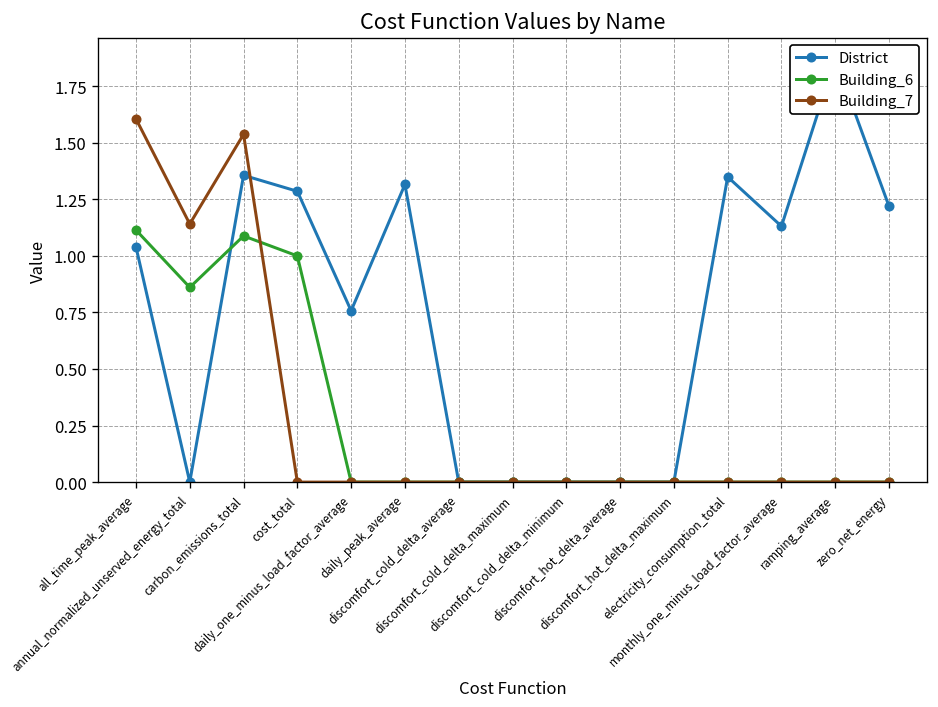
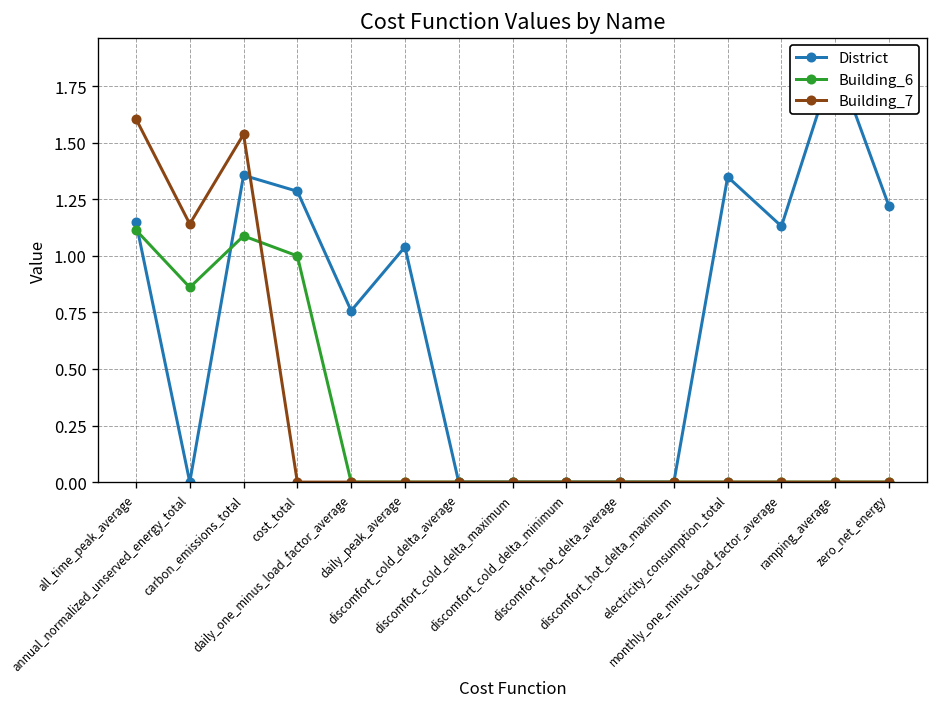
District, all_time_peak_average: 1.04 -> 1.15
District, daily_peak_average: 1.32 -> 1.04
